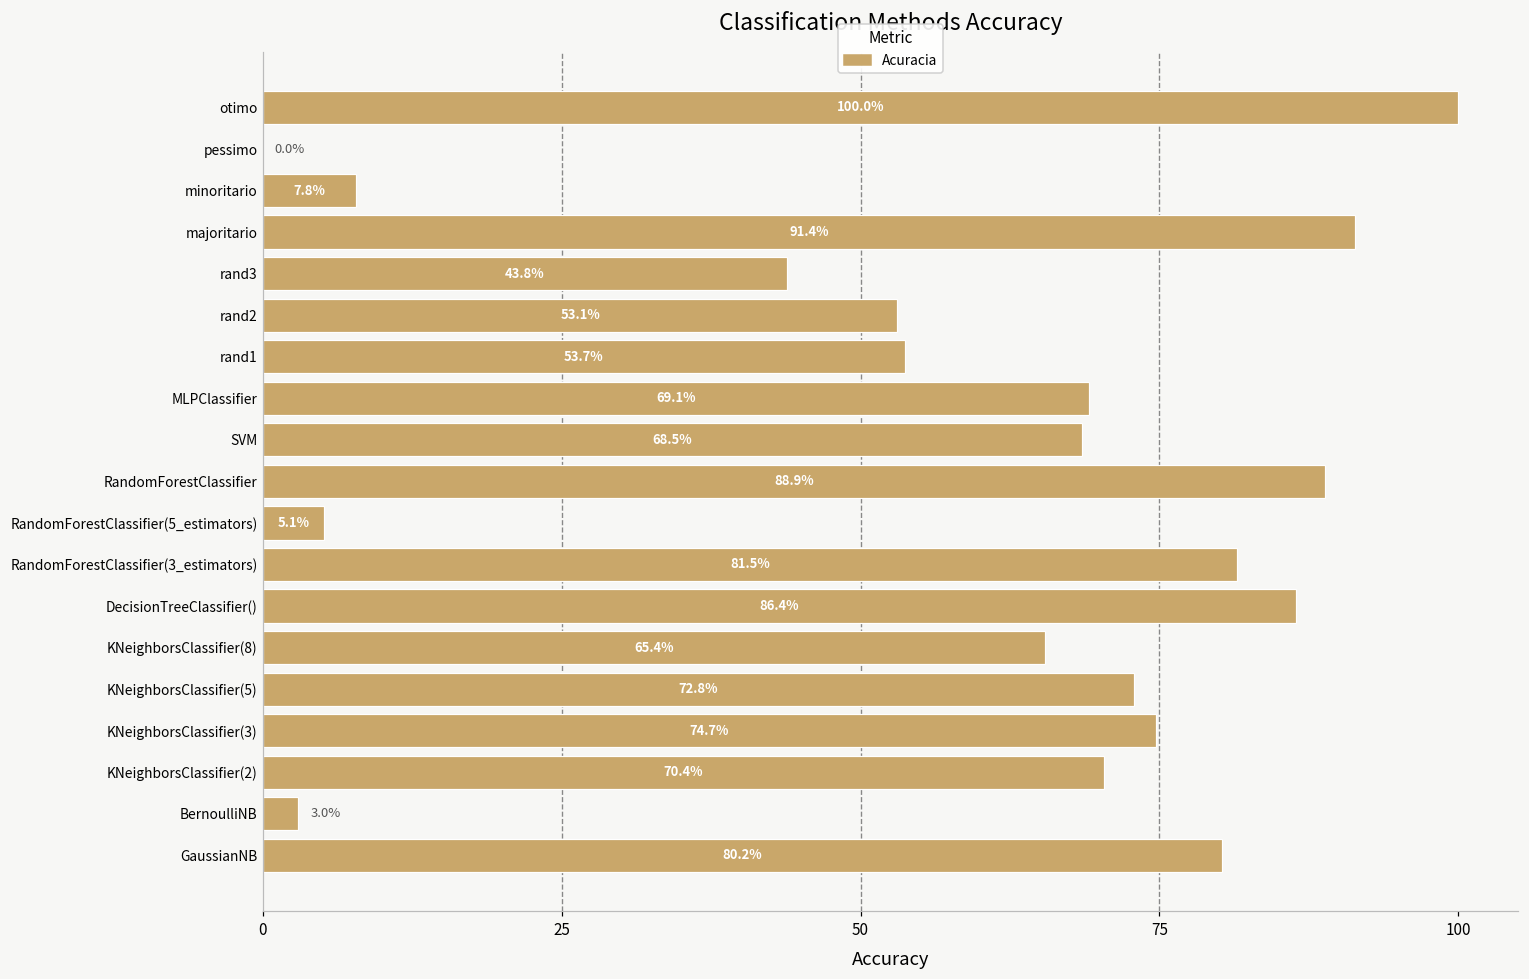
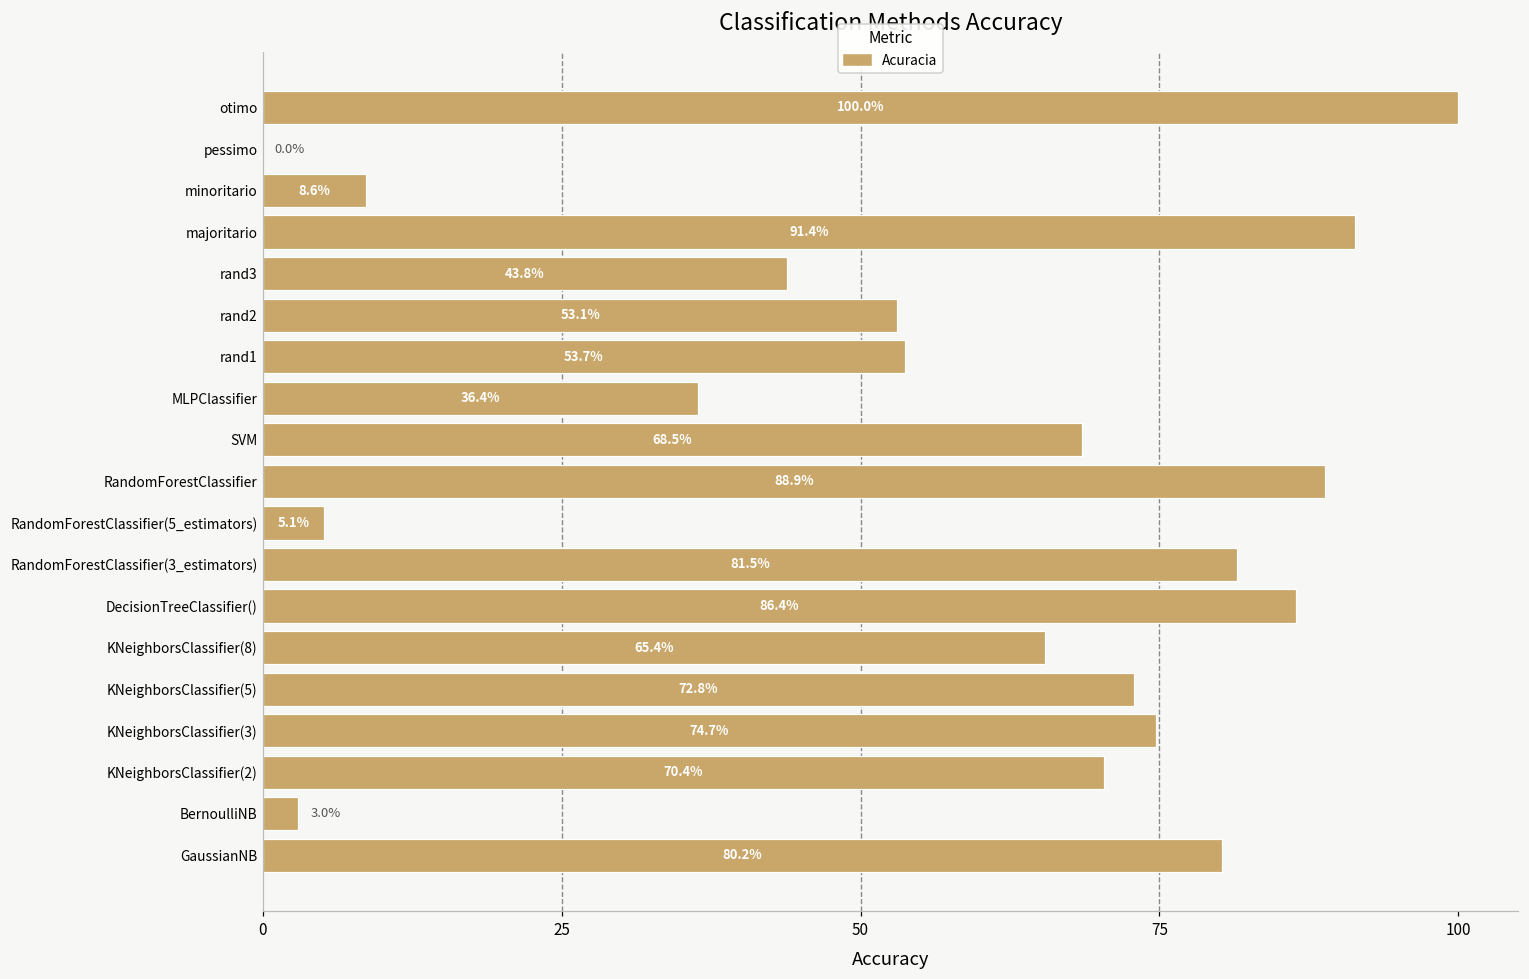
minoritario: 7.8% -> 8.6%
MLPClassifier: 69.1% -> 36.4%
